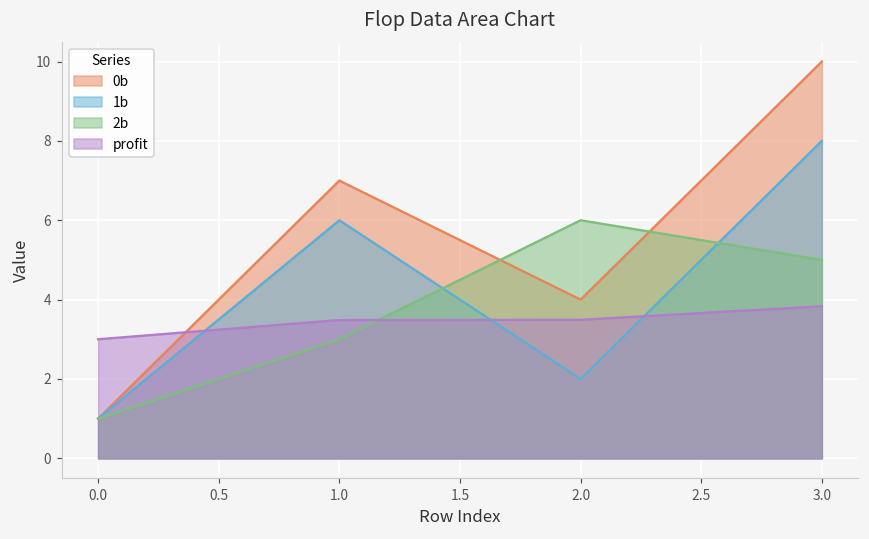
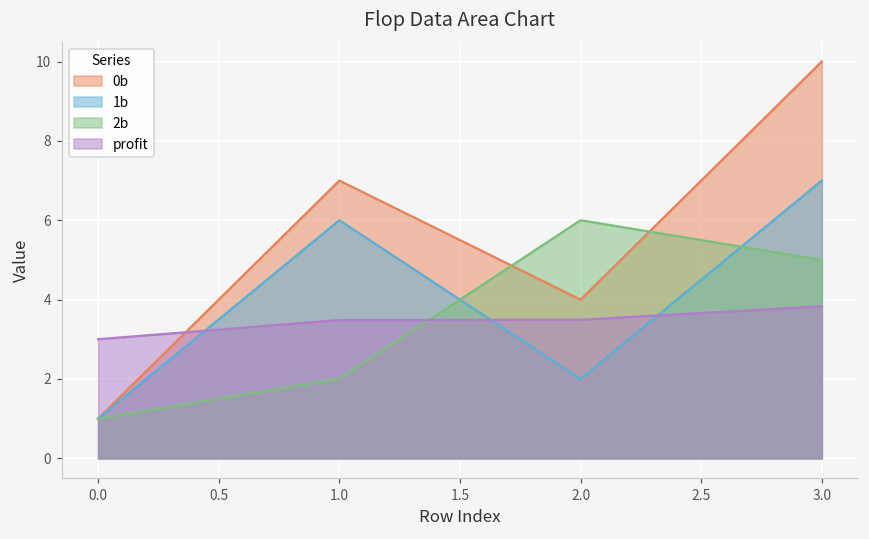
2b, 1.0: 3 -> 2
1b, 3.0: 8 -> 7
